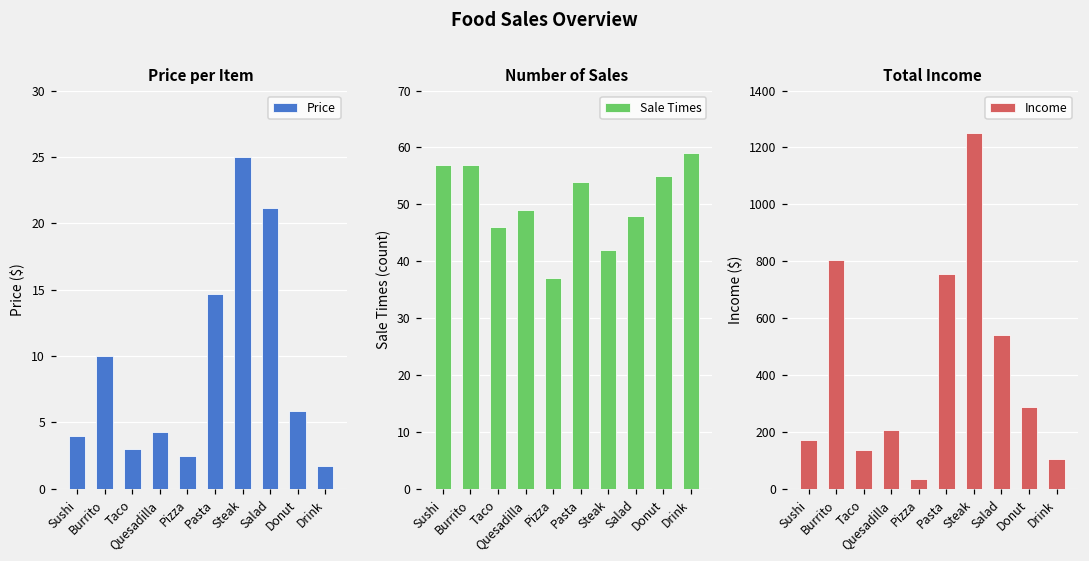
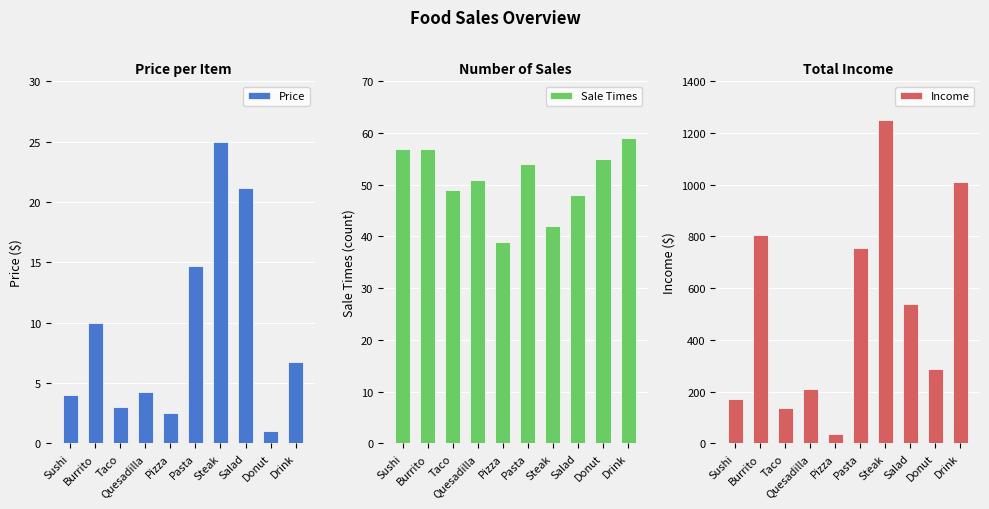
Price per Item, Donut: 5.9 -> 1.0
Price per Item, Drink: 1.8 -> 6.7
Number of Sales, Taco: 46 -> 49
Number of Sales, Quesadilla: 49 -> 51
Number of Sales, Pizza: 37 -> 39
Total Income, Drink: 100 -> 1010
